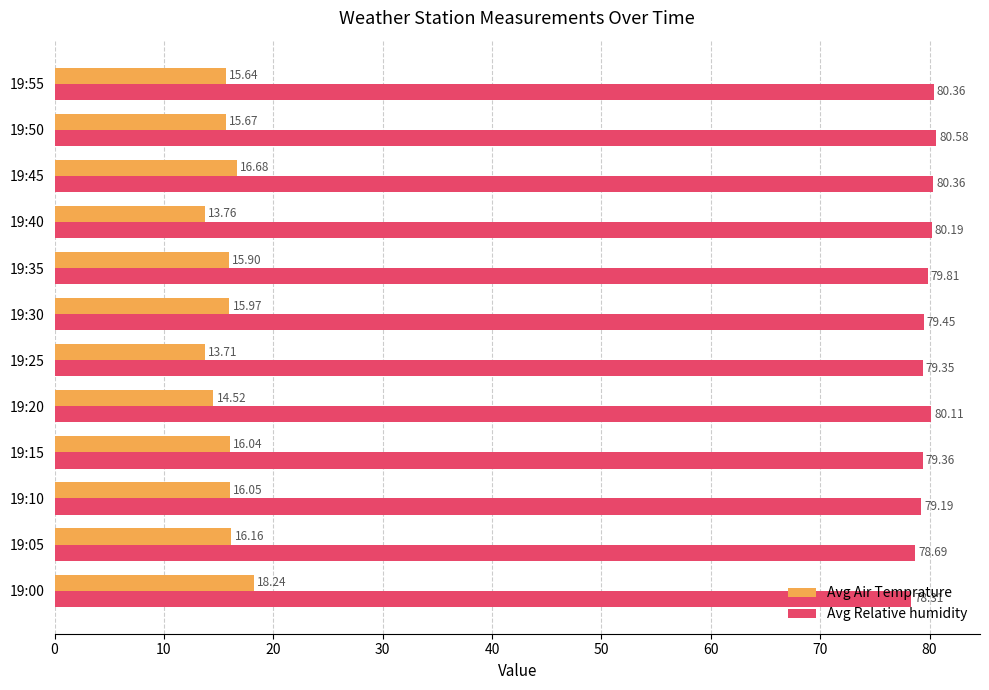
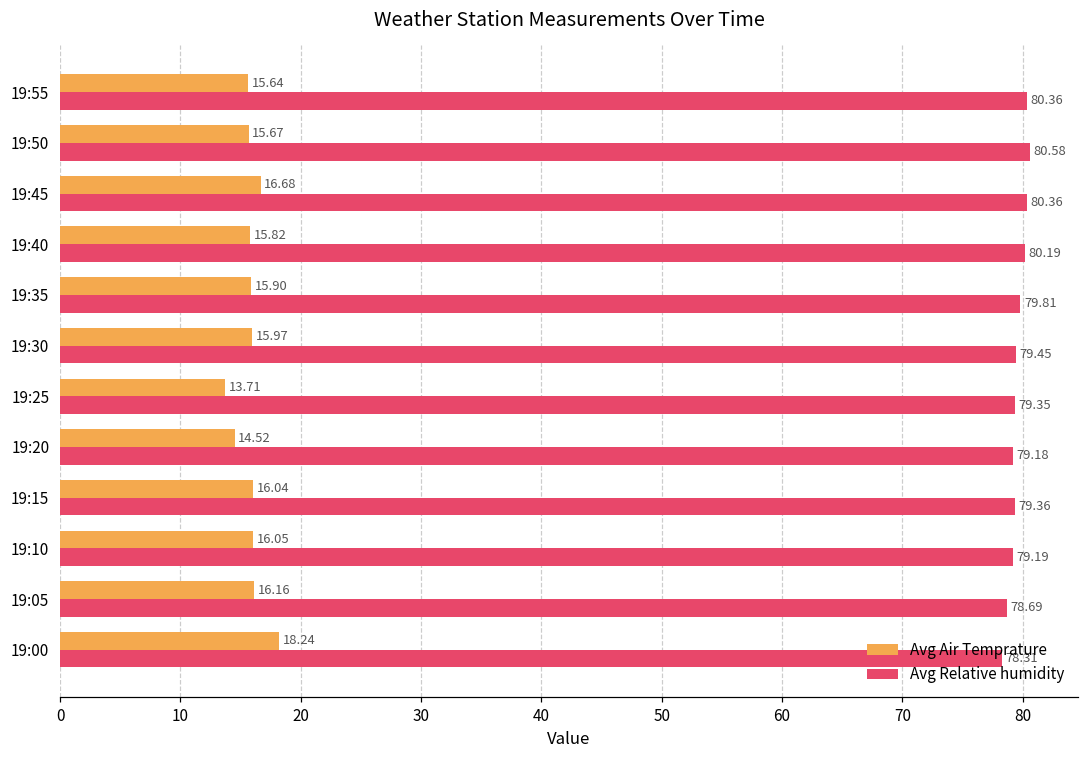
Avg Air Temprature, 19:40: 13.76 -> 15.82
Avg Relative humidity, 19:20: 80.11 -> 79.18
